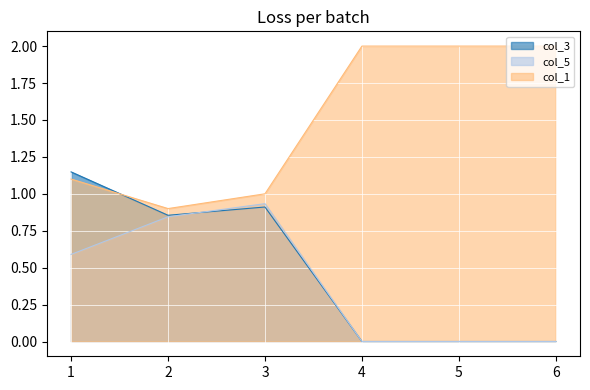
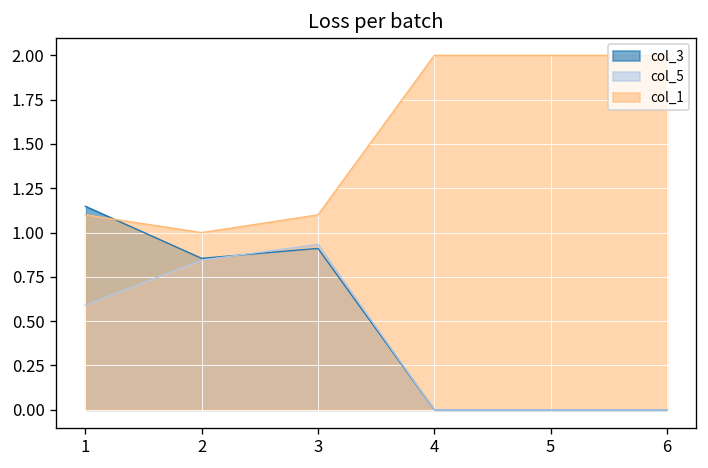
col_1, 2: 0.9 -> 1.0
col_1, 3: 1.0 -> 1.1
